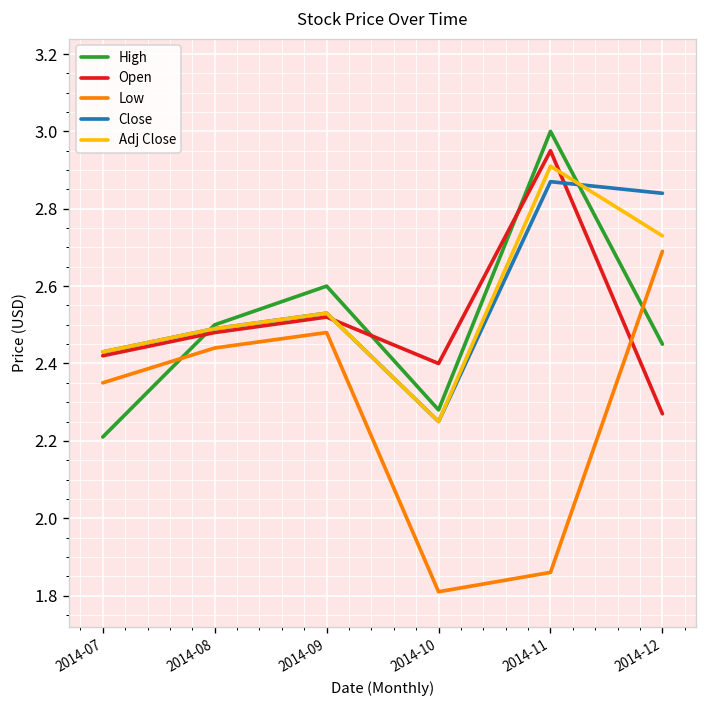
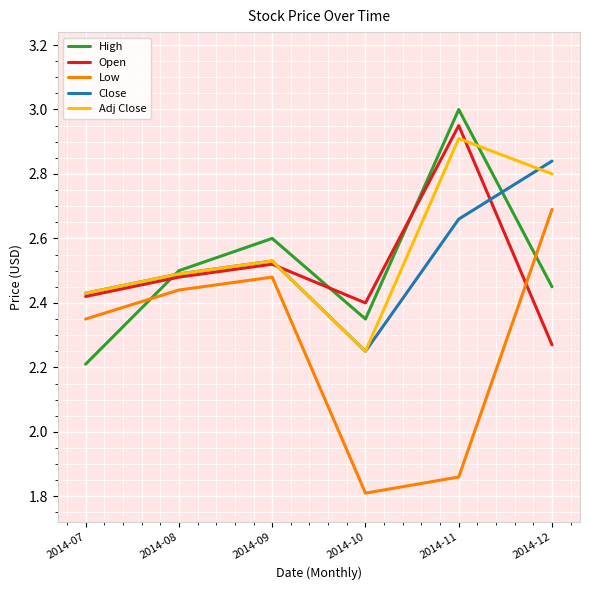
High, 2014-10: 2.28 -> 2.35
Close, 2014-11: 2.87 -> 2.66
Adj Close, 2014-12: 2.73 -> 2.80
